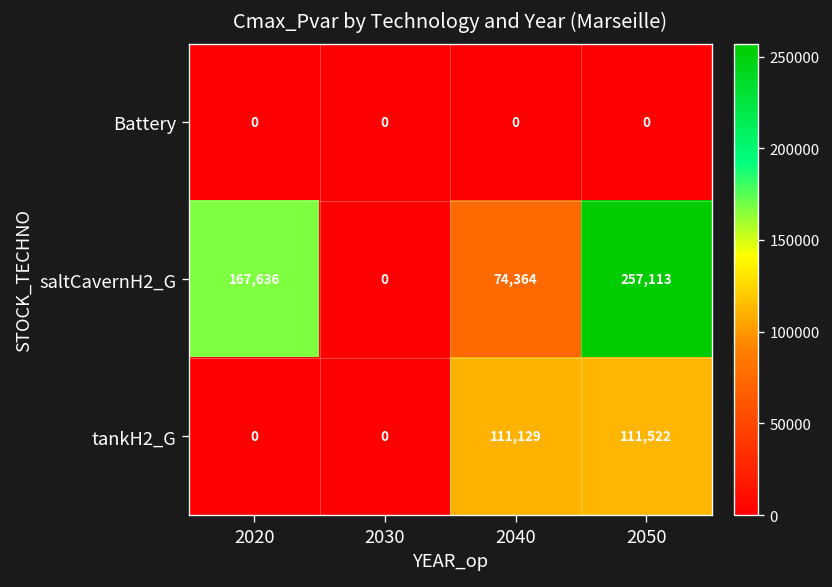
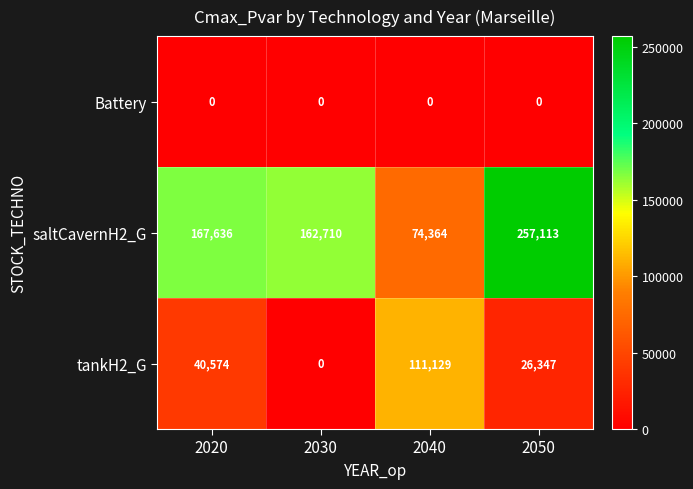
saltCavernH2_G, 2030: 0 -> 162,710
tankH2_G, 2020: 0 -> 40,574
tankH2_G, 2050: 111,522 -> 26,347
